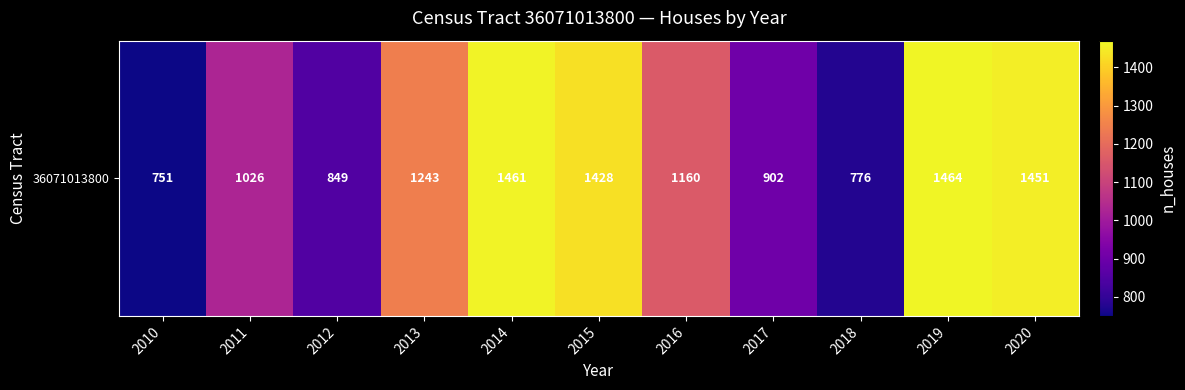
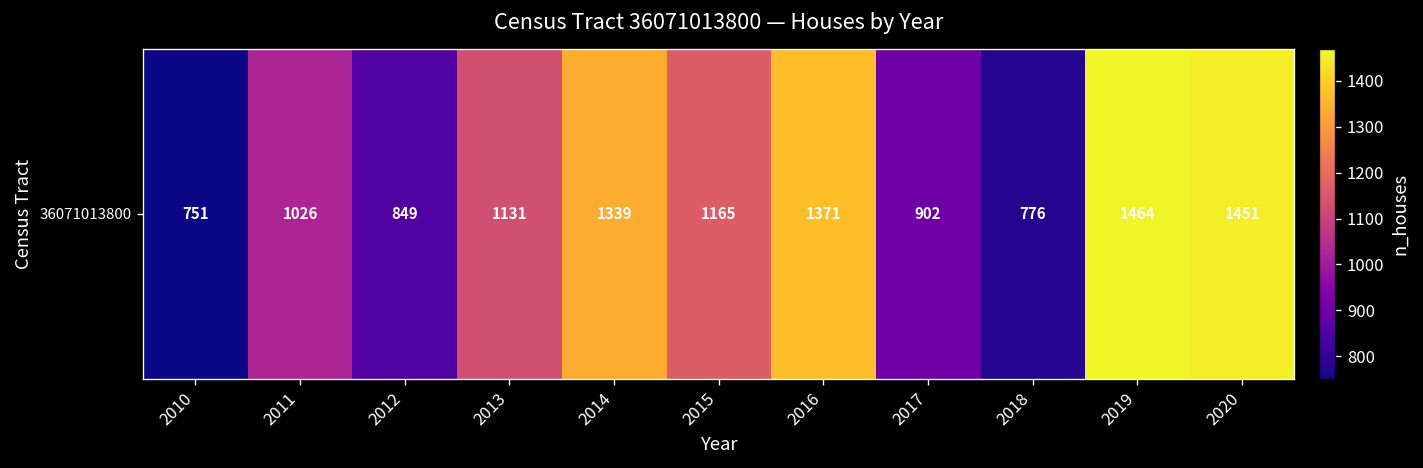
36071013800, 2013: 1243 -> 1131
36071013800, 2014: 1461 -> 1339
36071013800, 2015: 1428 -> 1165
36071013800, 2016: 1160 -> 1371
